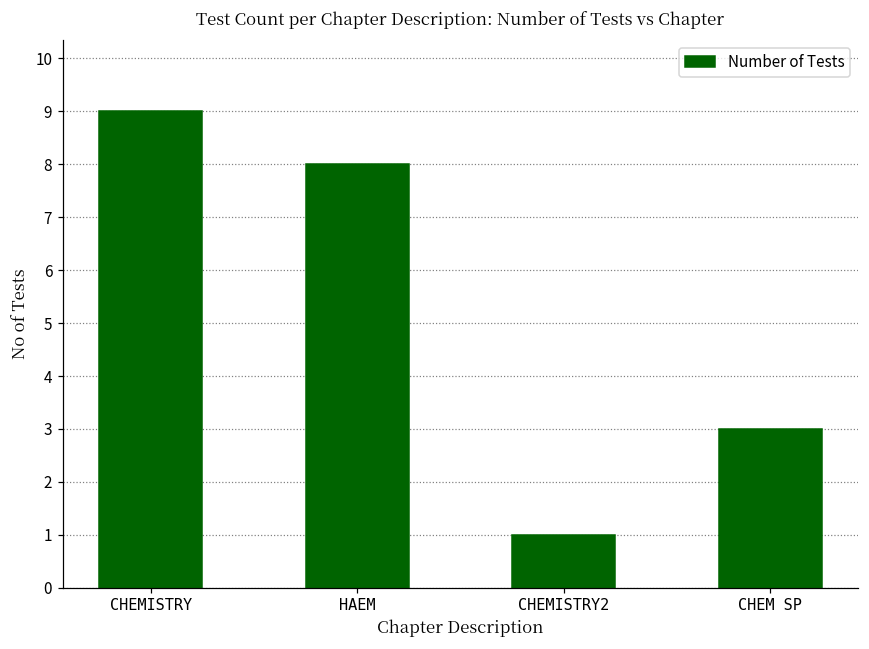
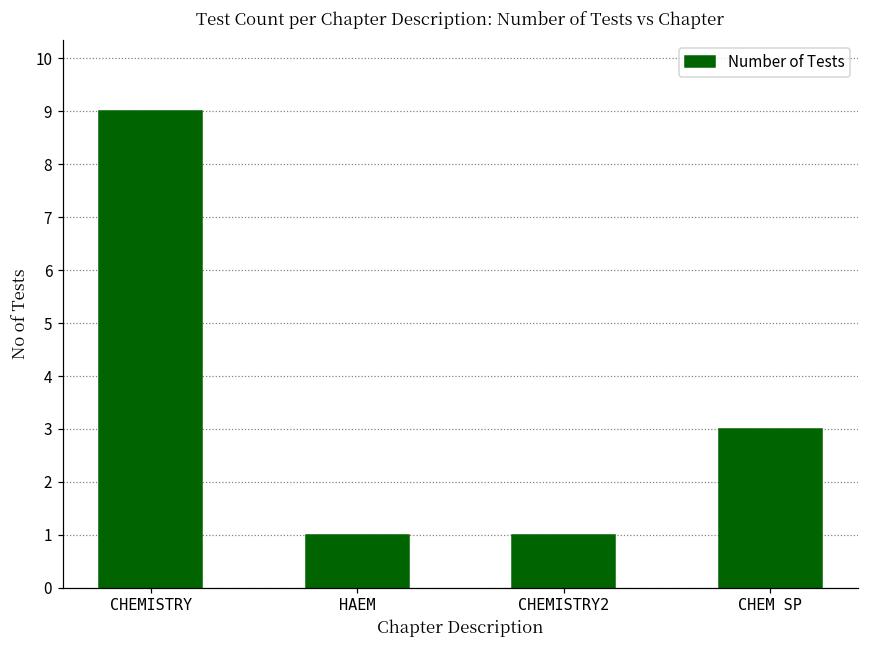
HAEM: 8 -> 1
